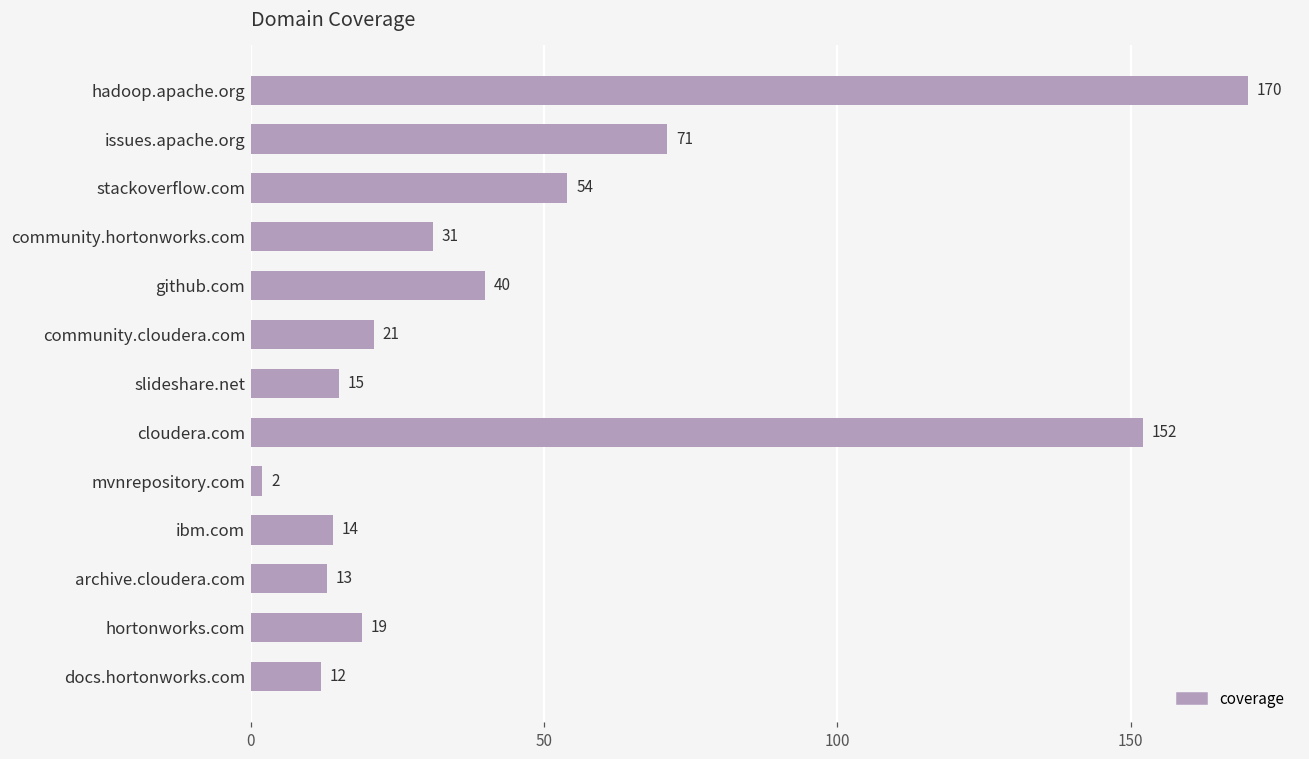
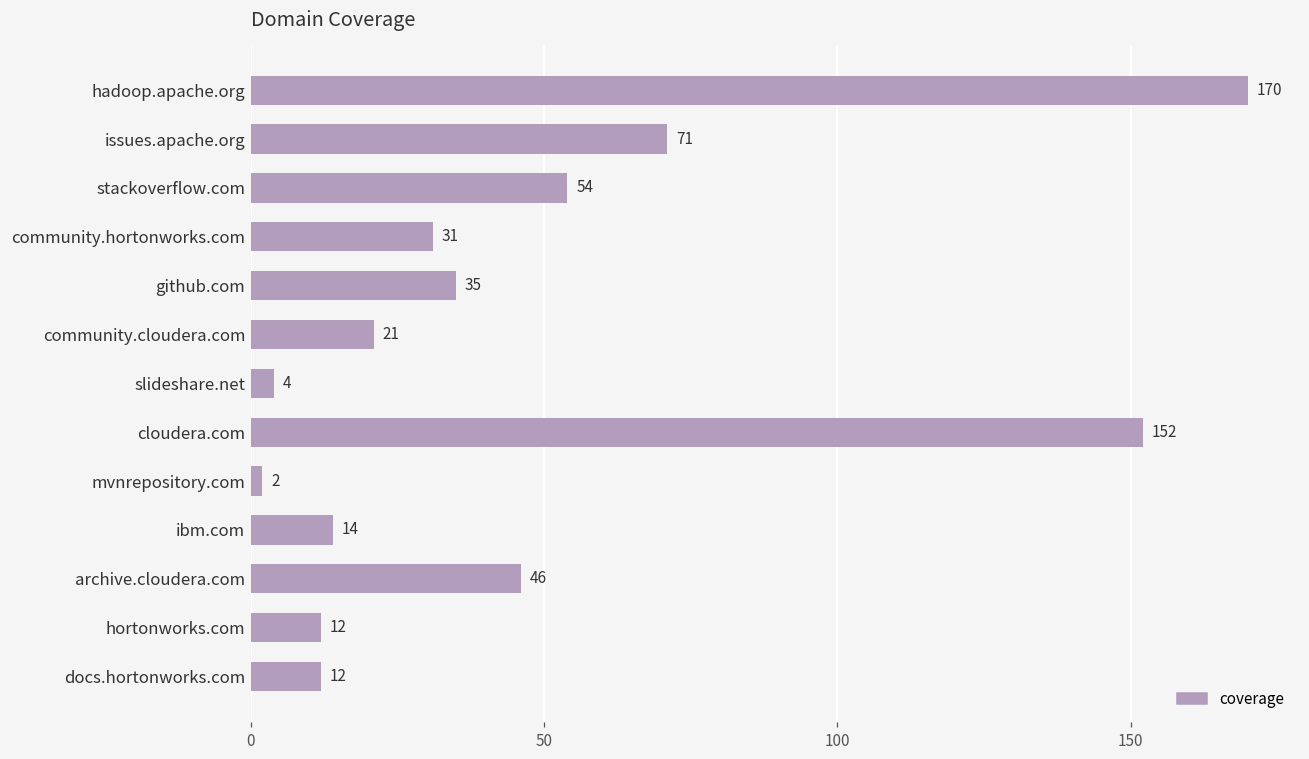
github.com: 40 -> 35
slideshare.net: 15 -> 4
archive.cloudera.com: 13 -> 46
hortonworks.com: 19 -> 12
